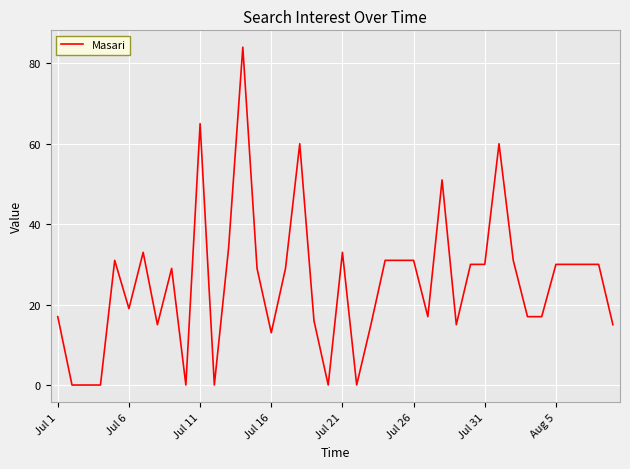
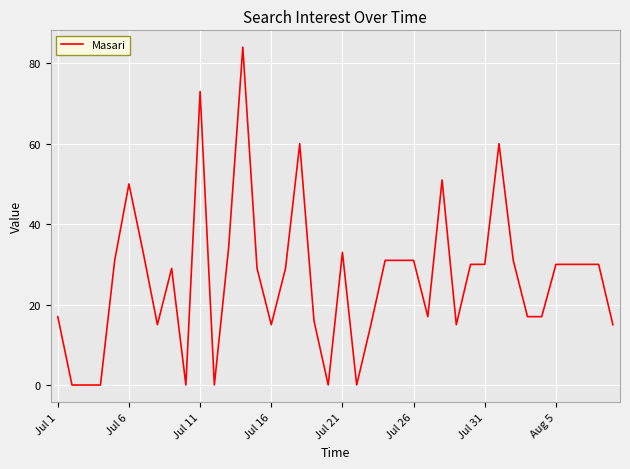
Jul 6: 19 -> 50
Jul 11: 65 -> 73
Jul 16: 13 -> 15
